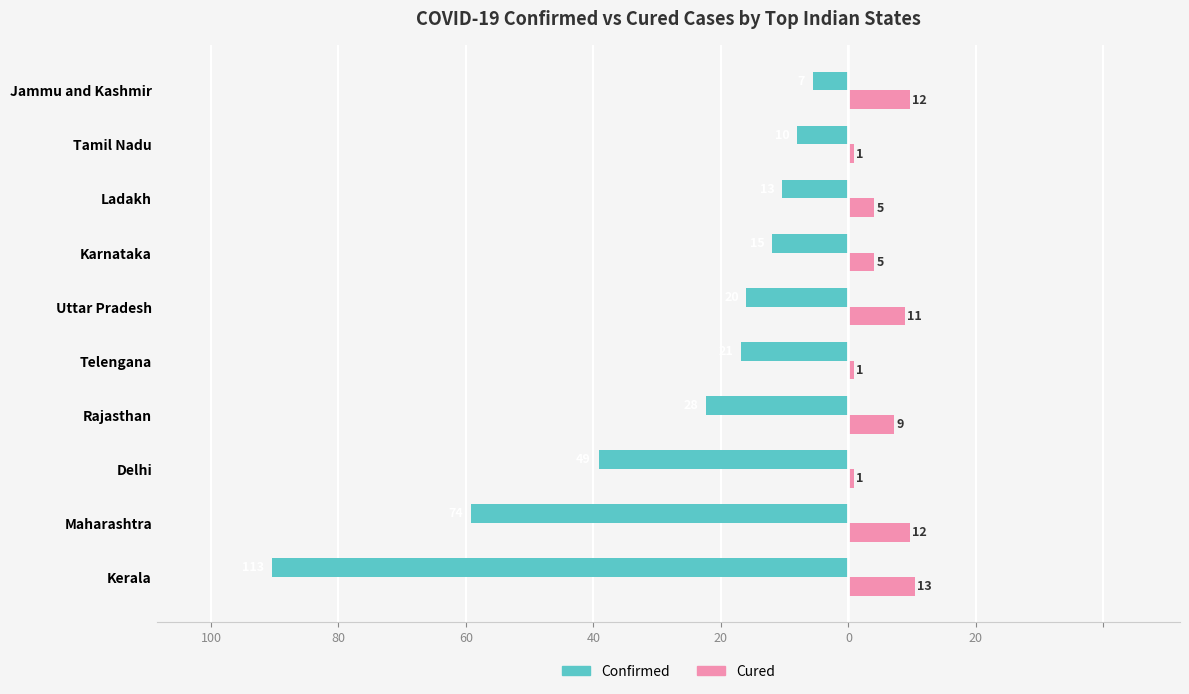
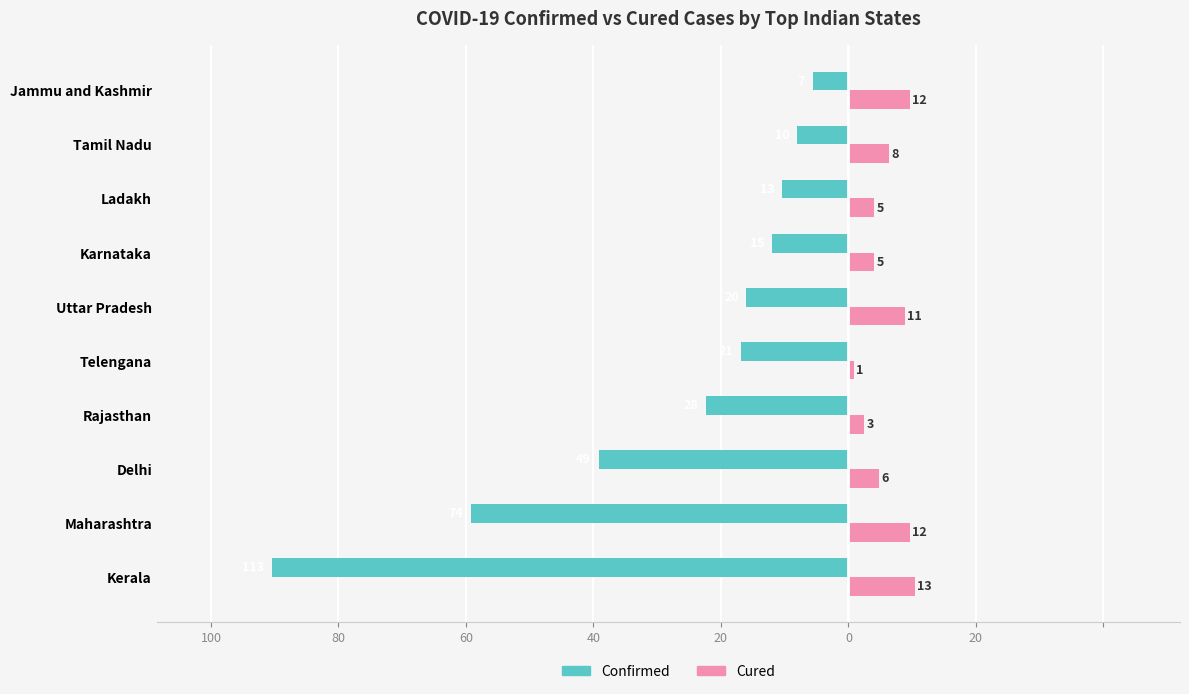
Cured, Tamil Nadu: 1 -> 8
Cured, Rajasthan: 9 -> 3
Cured, Delhi: 1 -> 6
